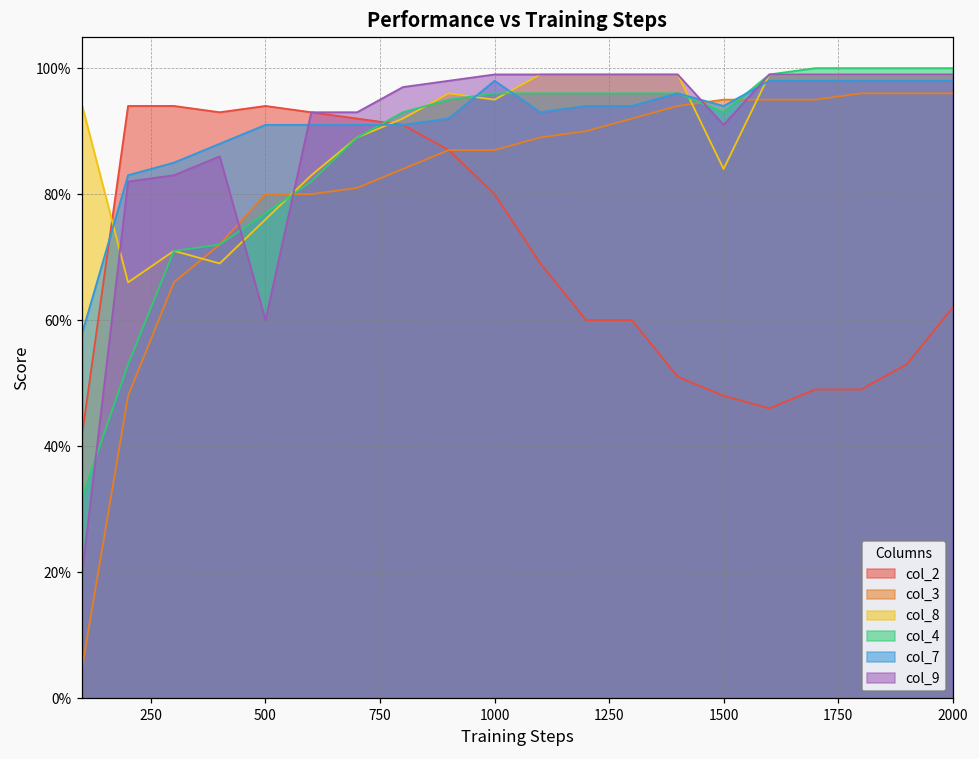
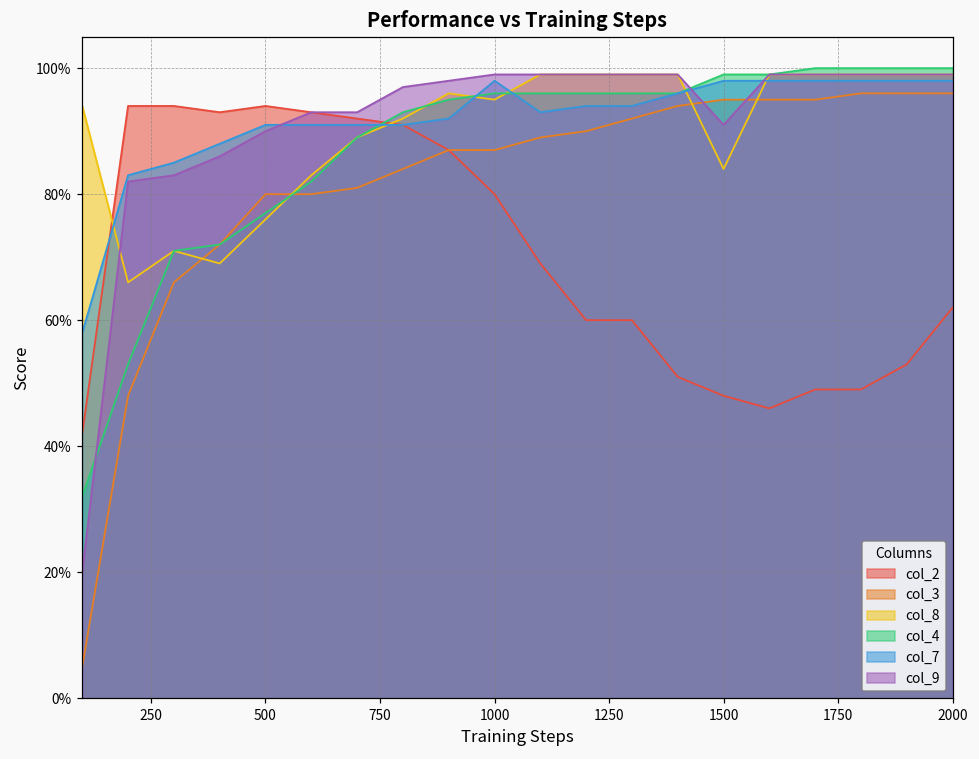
col_9, 500: 60% -> 90%
col_4, 1500: 93% -> 99%
col_7, 1500: 94% -> 98%
